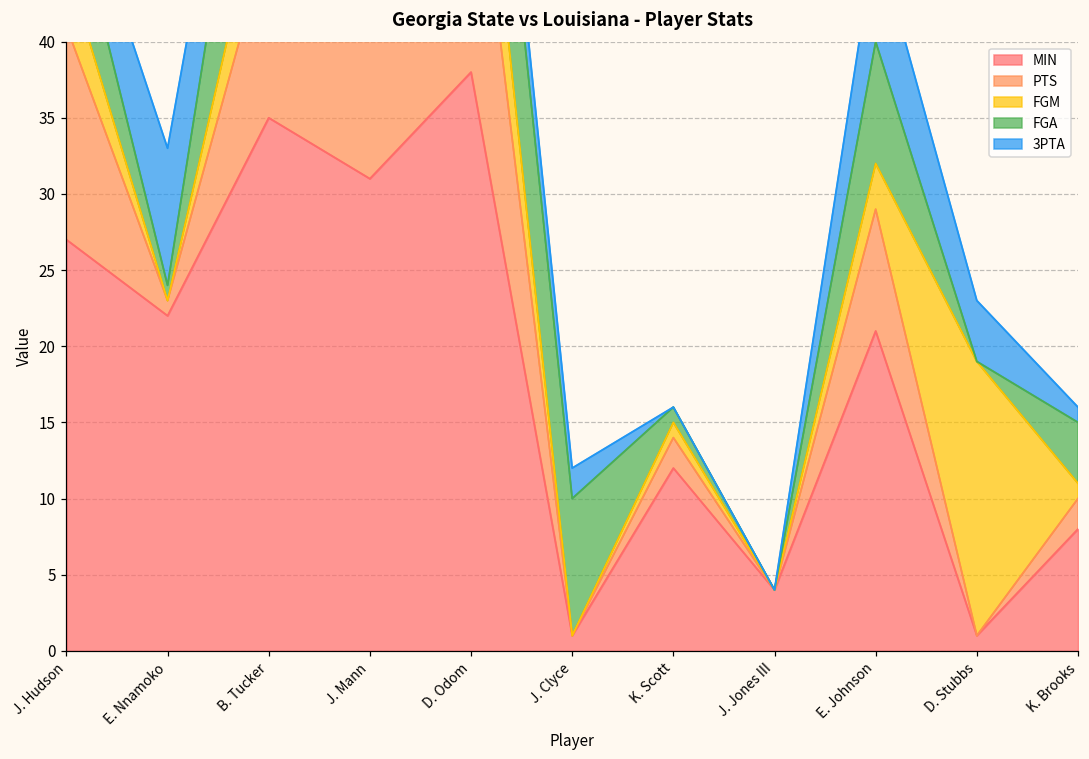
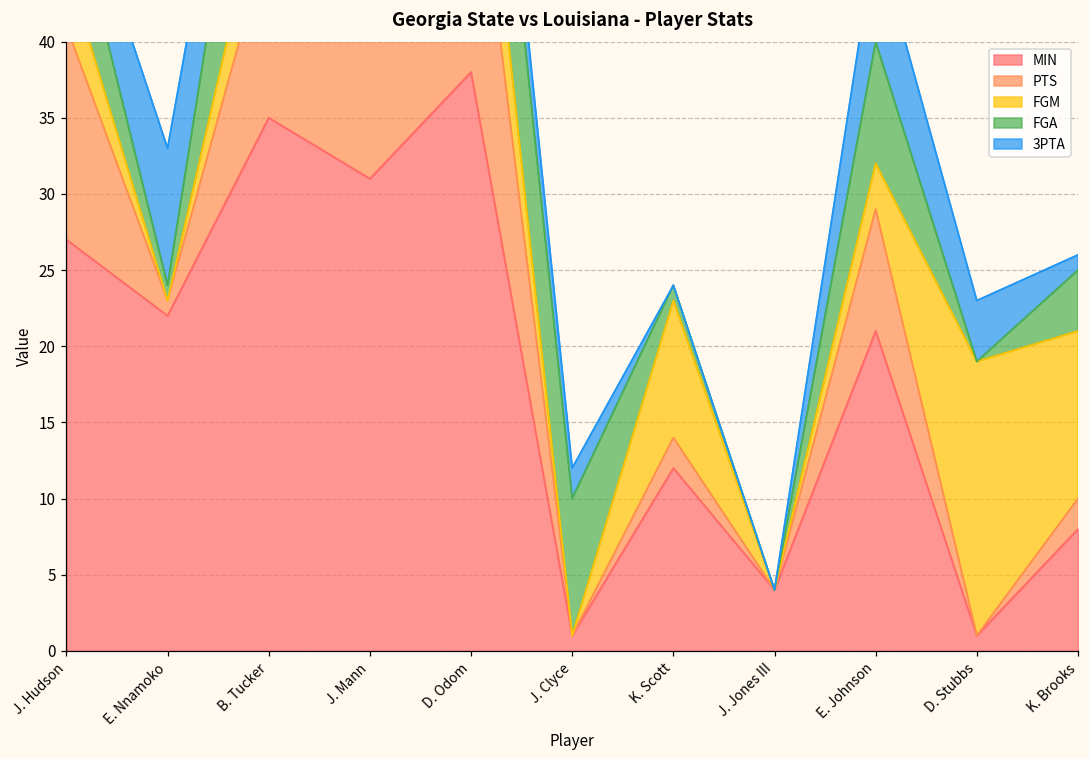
FGM, K. Scott: 1 -> 9
FGM, K. Brooks: 1 -> 11
